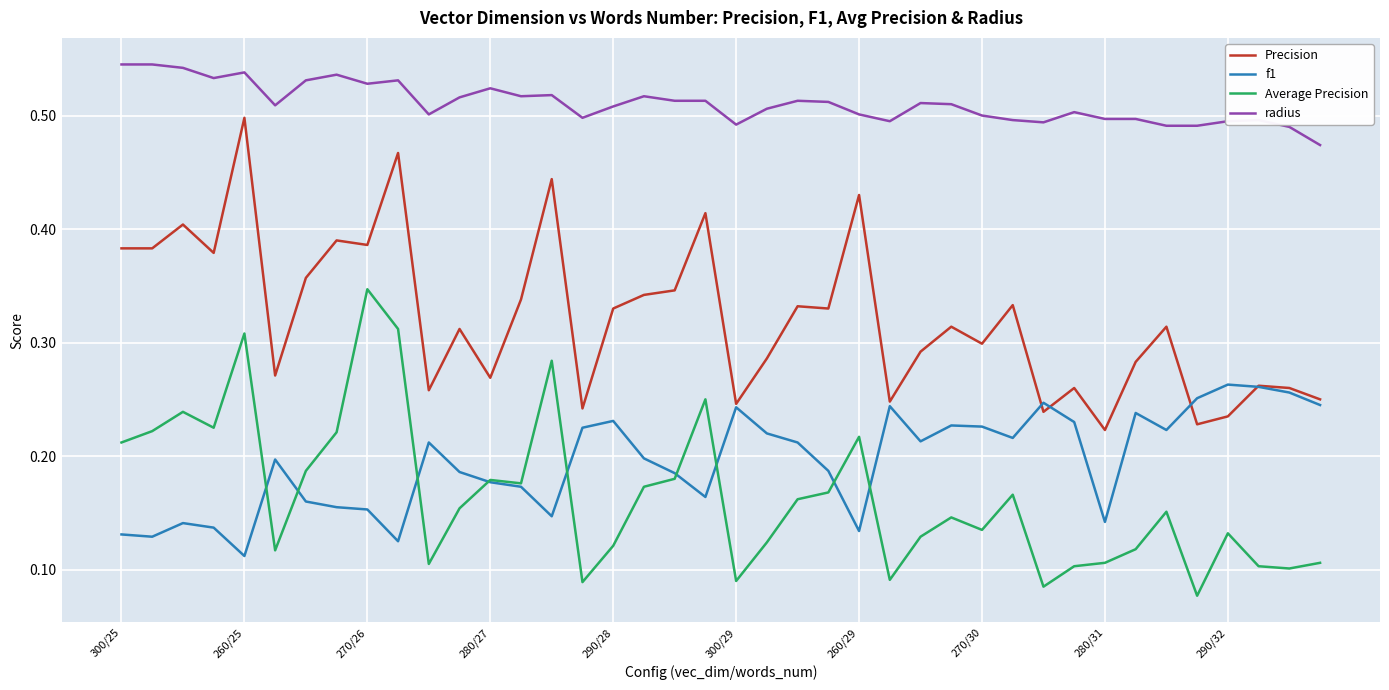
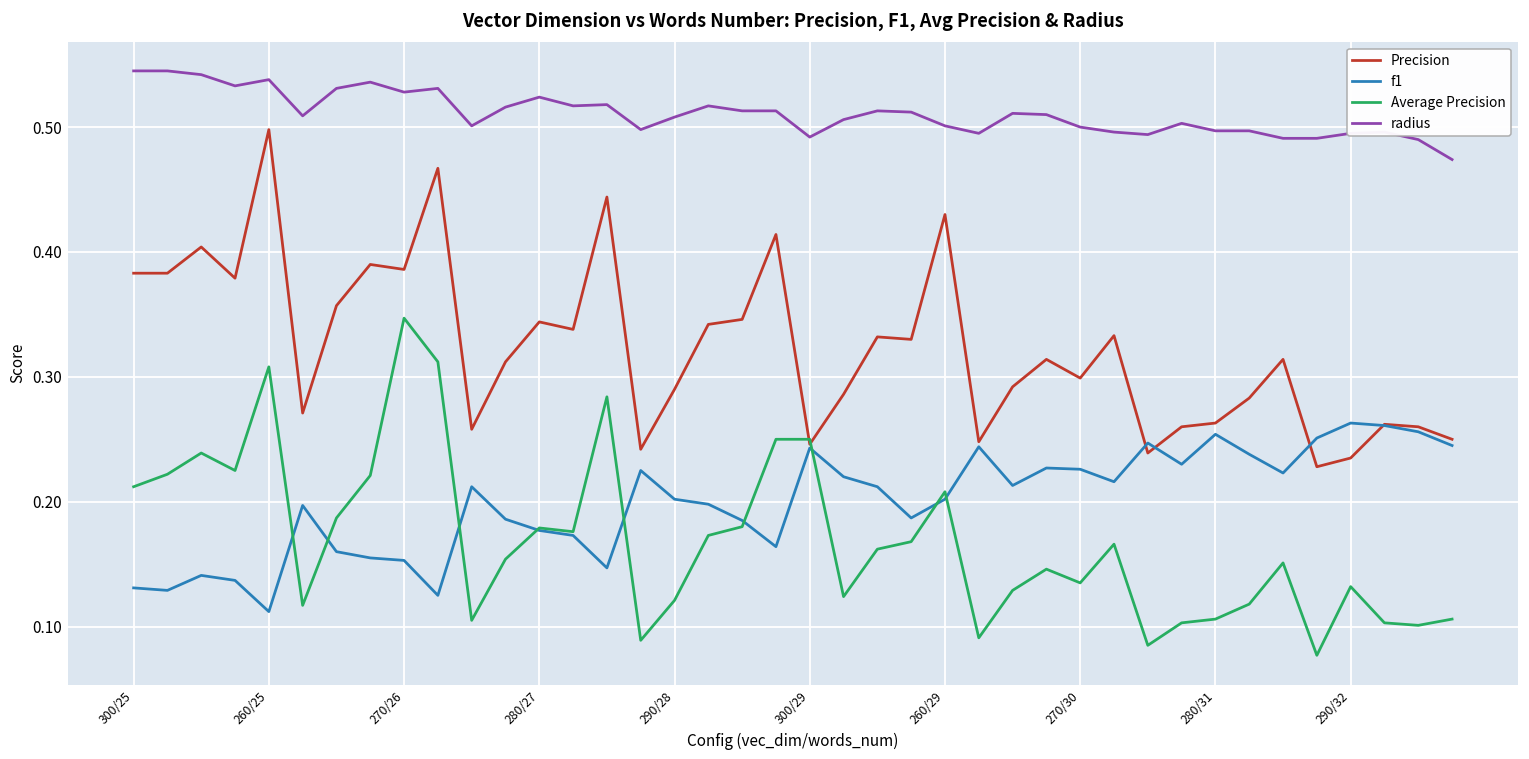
Precision, 280/27: 0.269 -> 0.344
Precision, 290/28: 0.33 -> 0.29
f1, 290/28: 0.231 -> 0.202
Average Precision, 300/29: 0.09 -> 0.25
f1, 260/29: 0.134 -> 0.202
Average Precision, 260/29: 0.217 -> 0.208
Precision, 280/31: 0.223 -> 0.263
f1, 280/31: 0.142 -> 0.254
